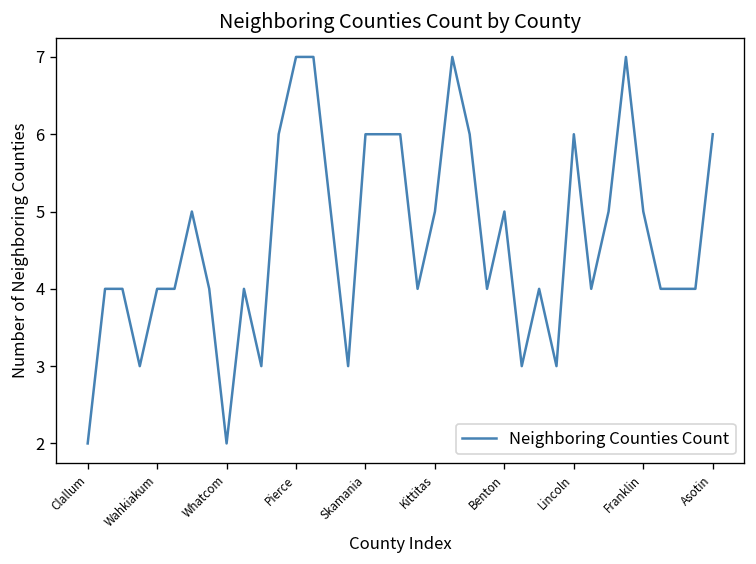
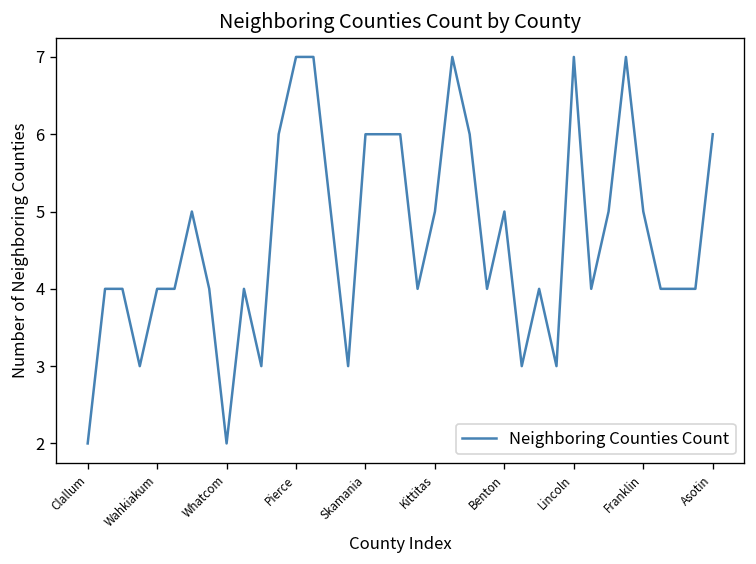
Lincoln: 6 -> 7
